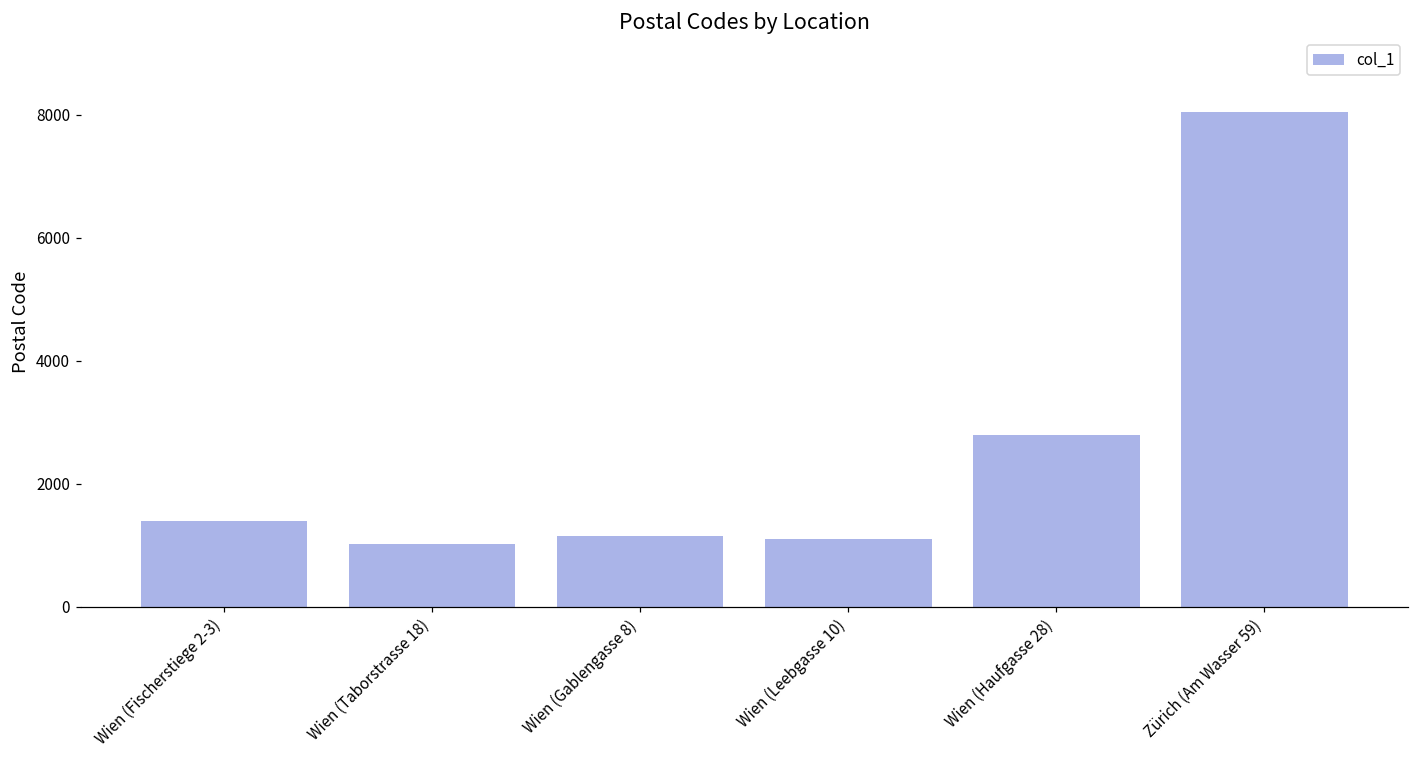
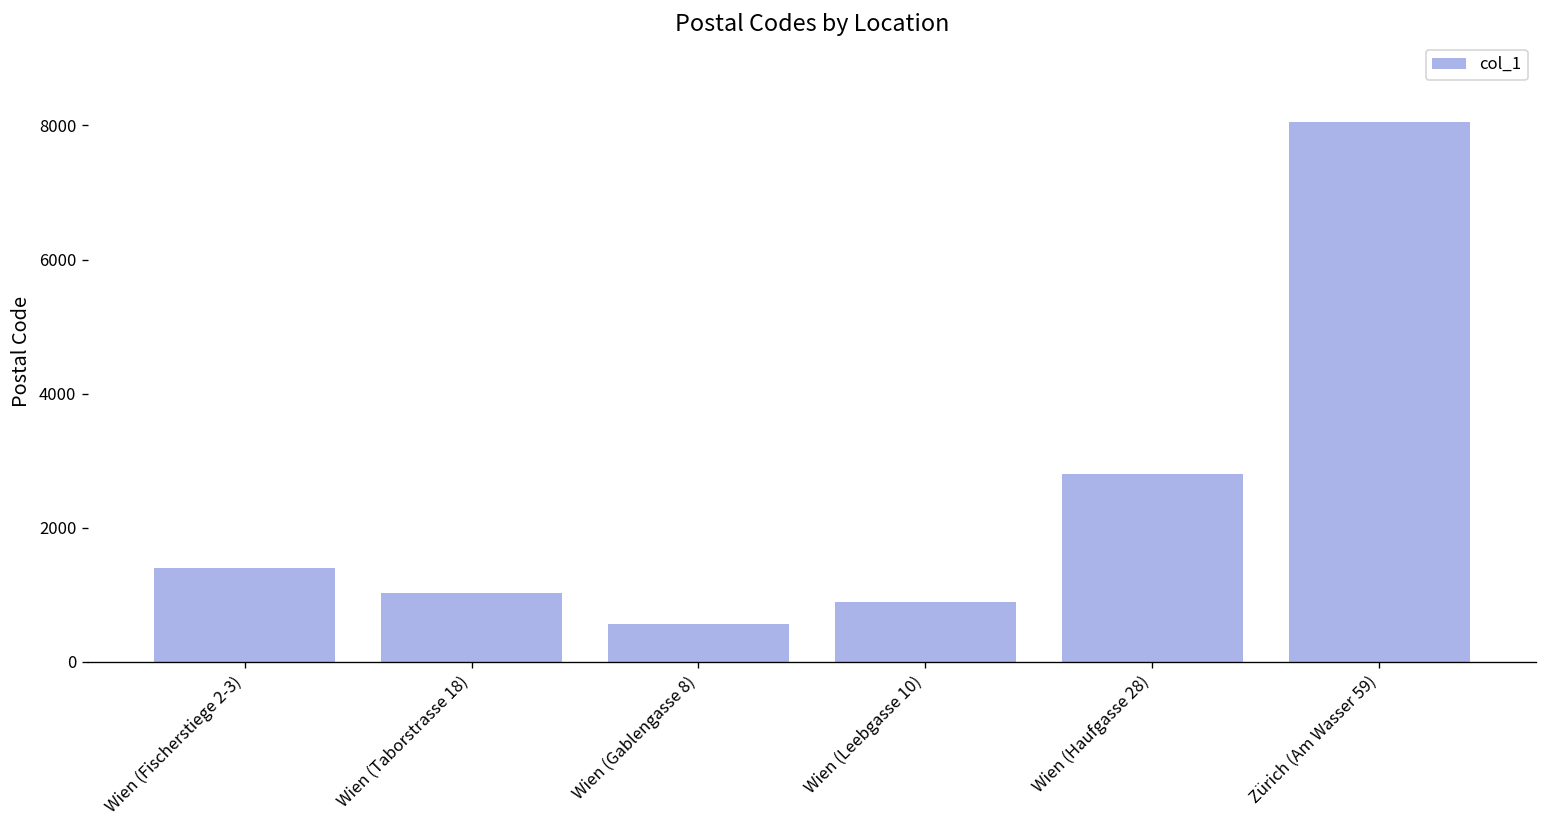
Wien (Gablengasse 8): 1200 -> 600
Wien (Leebgasse 10): 1100 -> 900
